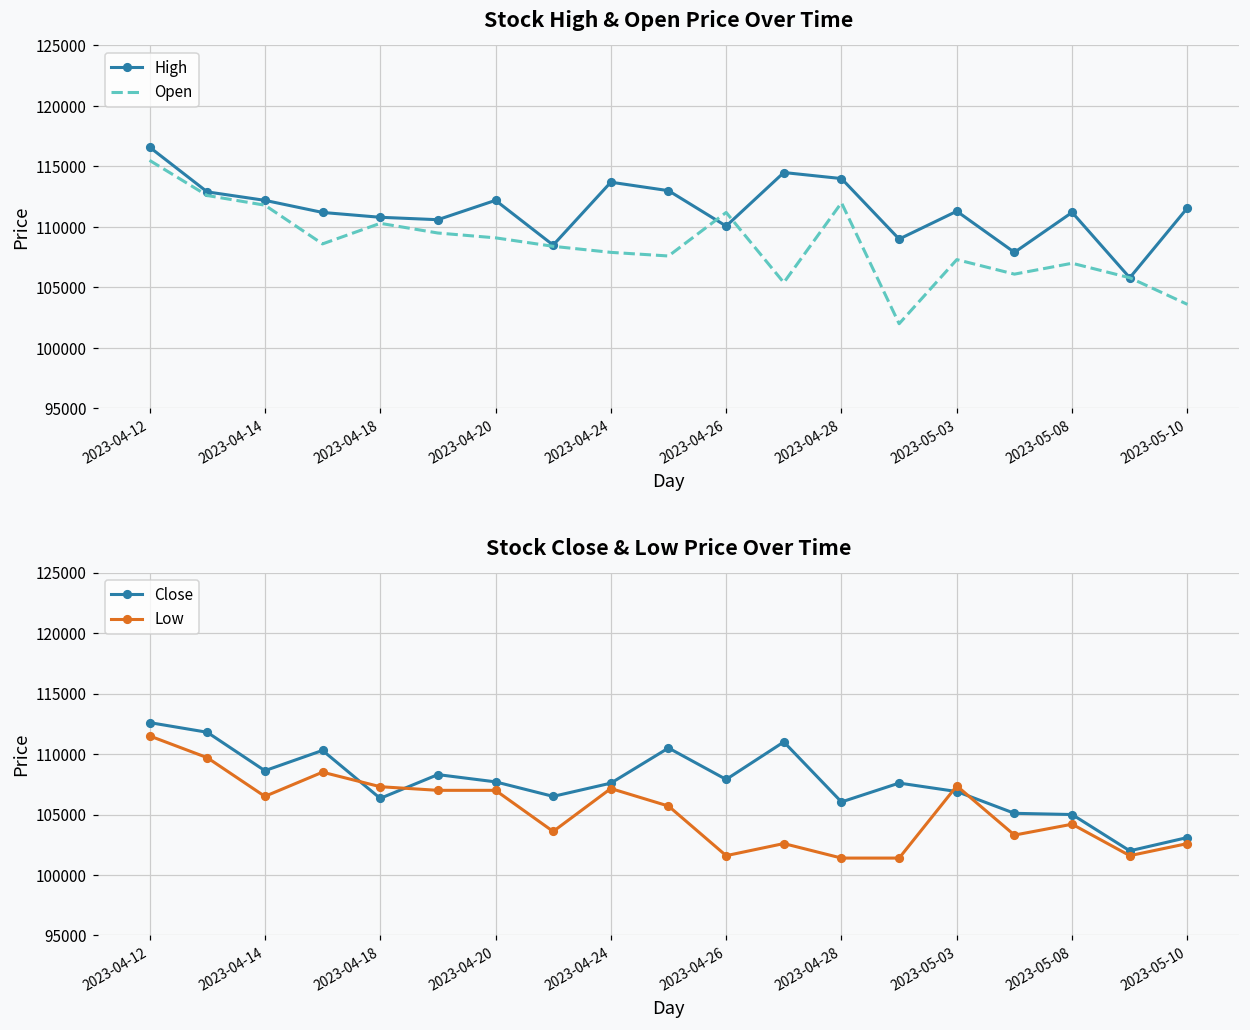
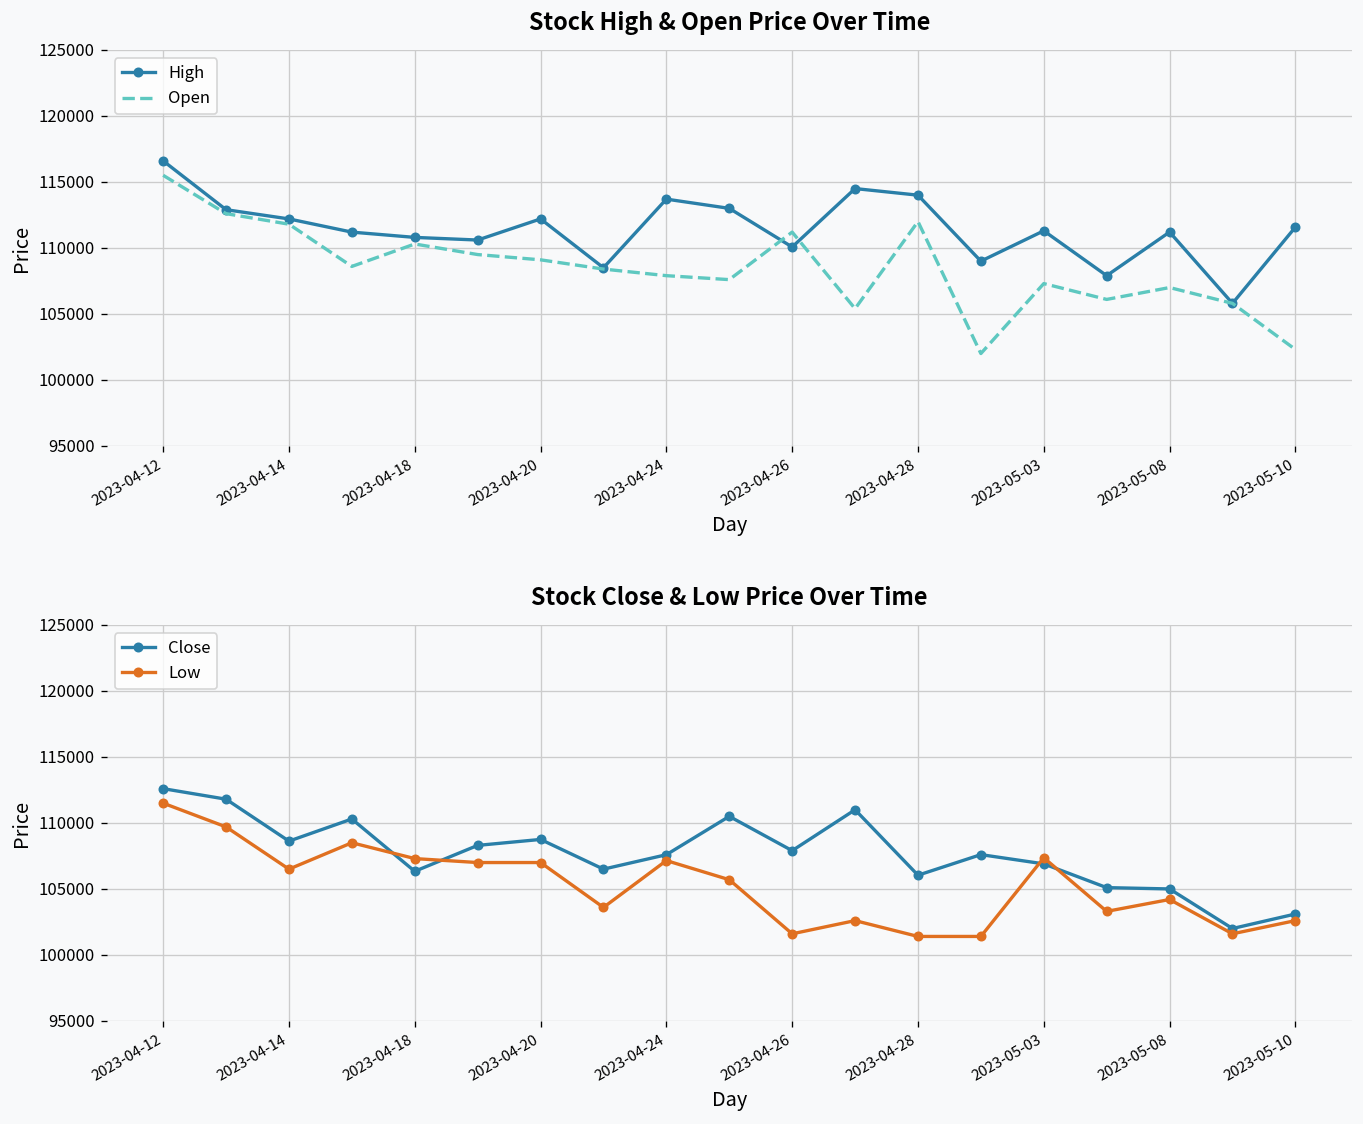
Stock High & Open Price Over Time, Open, 2023-05-10: 103600 -> 102300
Stock Close & Low Price Over Time, Close, 2023-04-20: 107700 -> 108800
